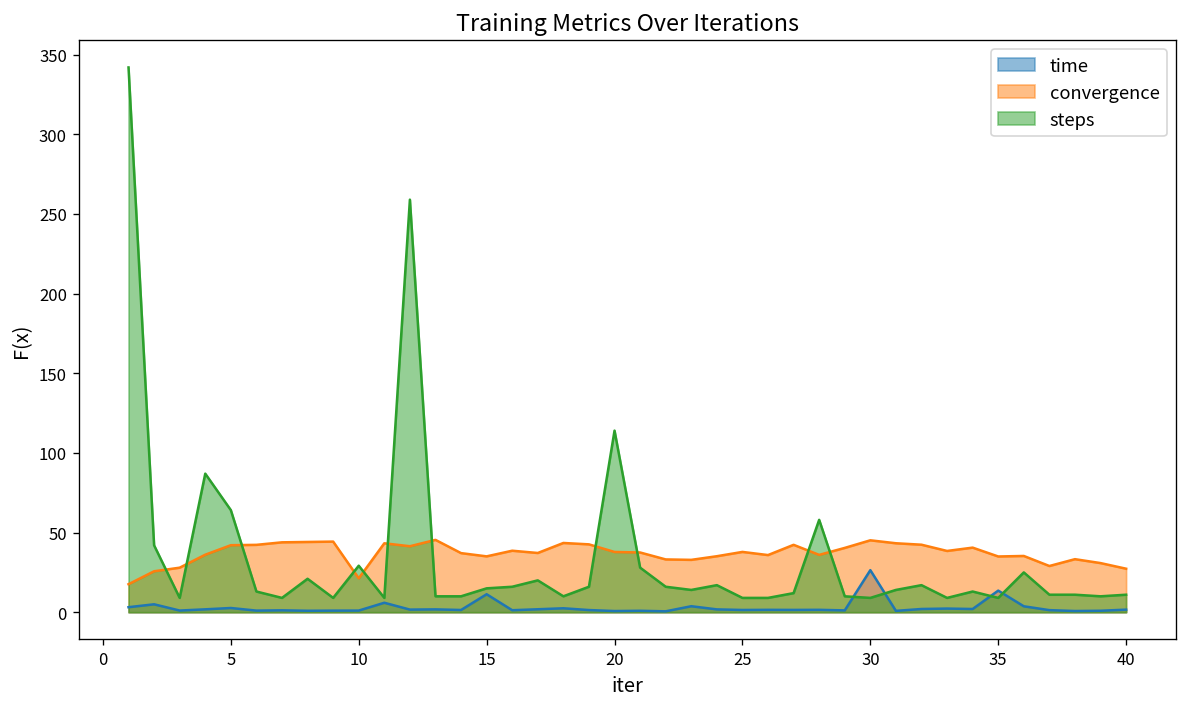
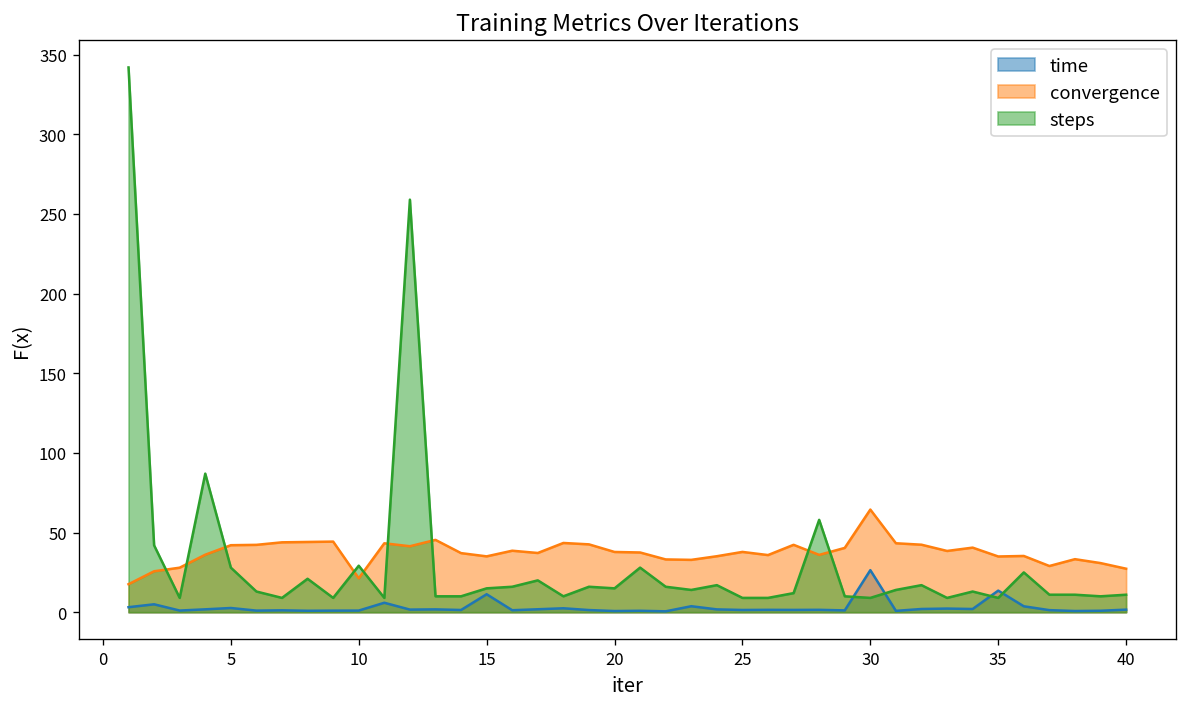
steps, 5: 64 -> 28
steps, 20: 114 -> 15
convergence, 30: 45 -> 64
